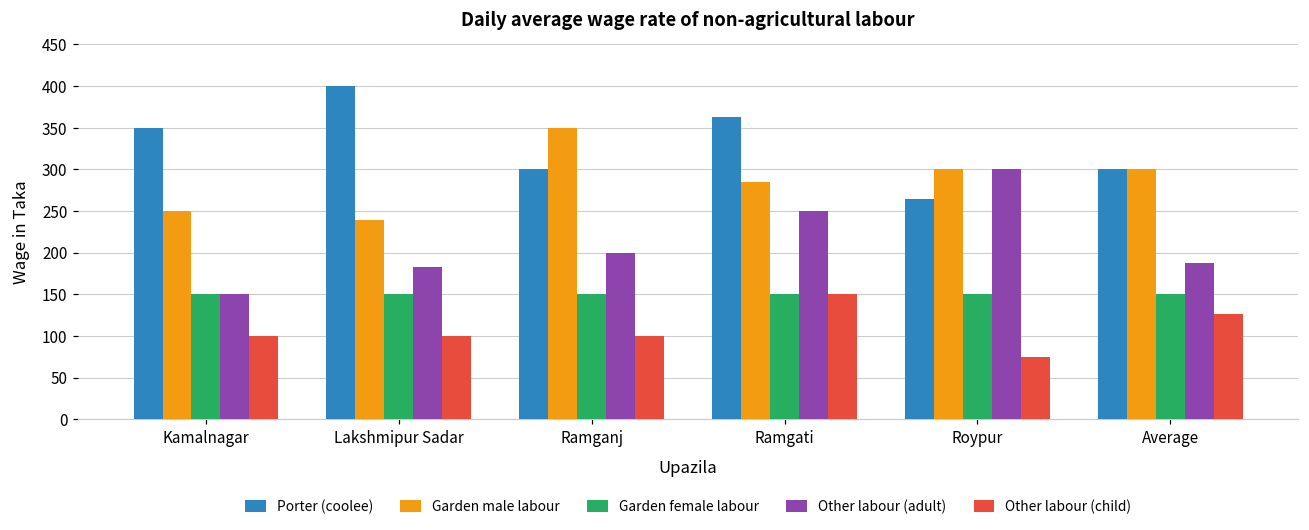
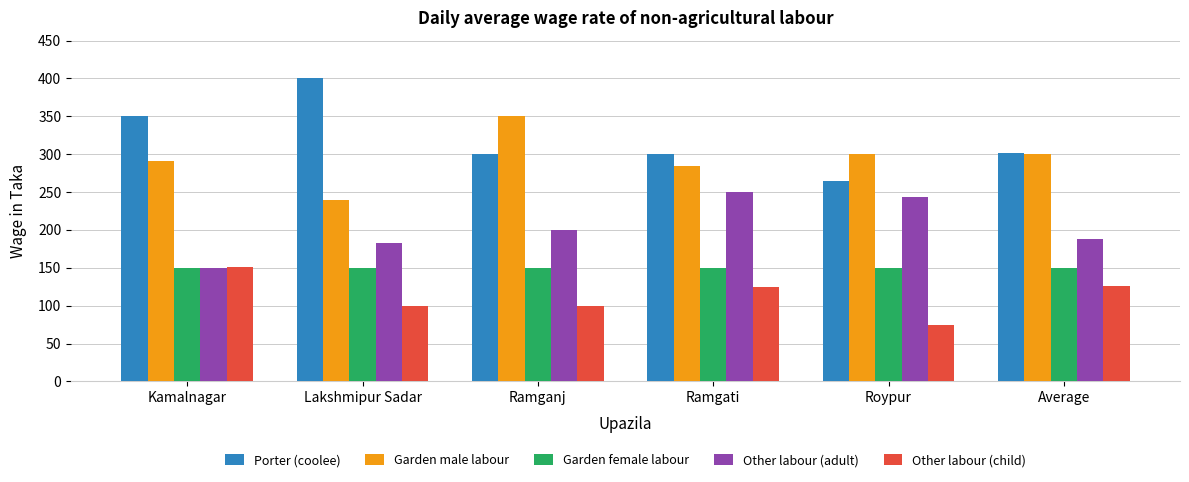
Garden male labour, Kamalnagar: 250 -> 290
Other labour (child), Kamalnagar: 100 -> 150
Porter (coolee), Ramgati: 360 -> 300
Other labour (child), Ramgati: 150 -> 130
Other labour (adult), Roypur: 300 -> 240
